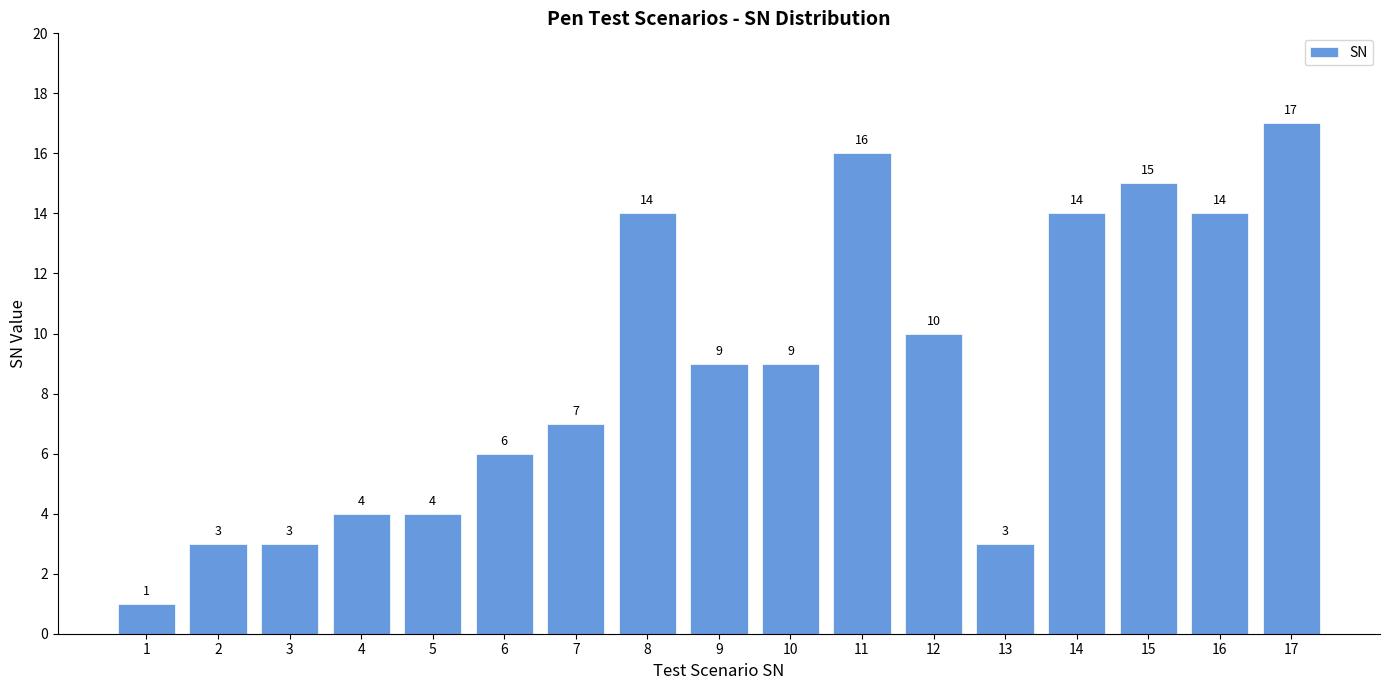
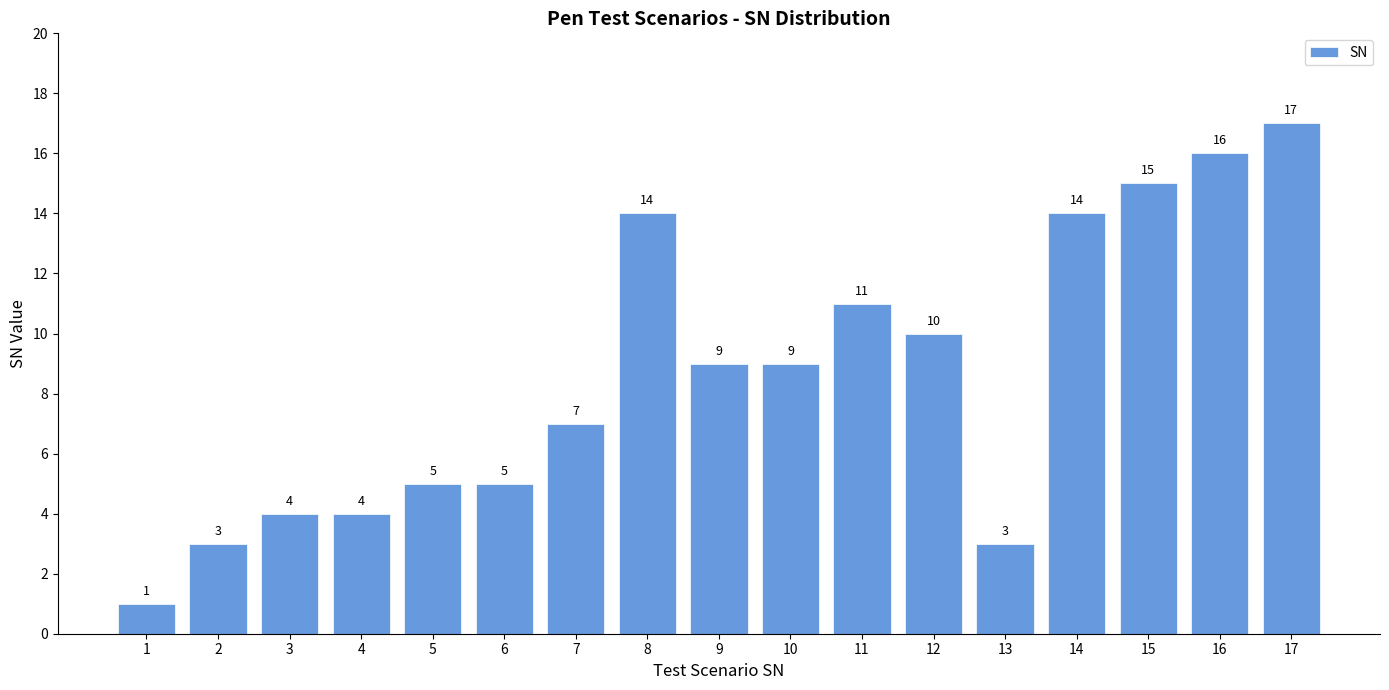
3: 3 -> 4
5: 4 -> 5
6: 6 -> 5
11: 16 -> 11
16: 14 -> 16
